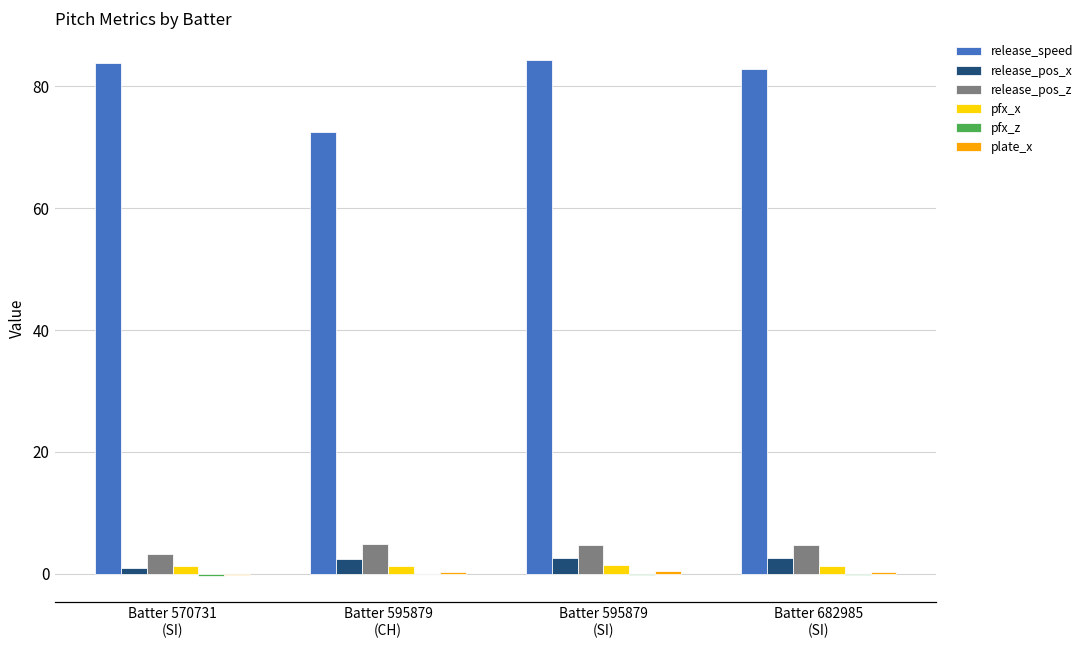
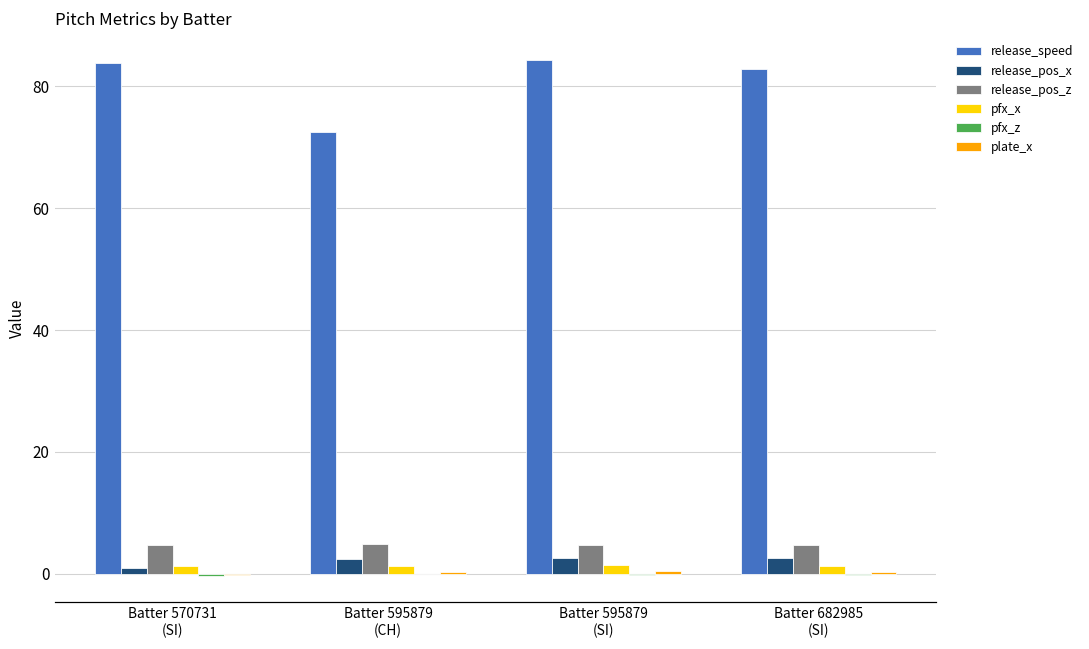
release_pos_z, Batter 570731 (SI): 3 -> 5
